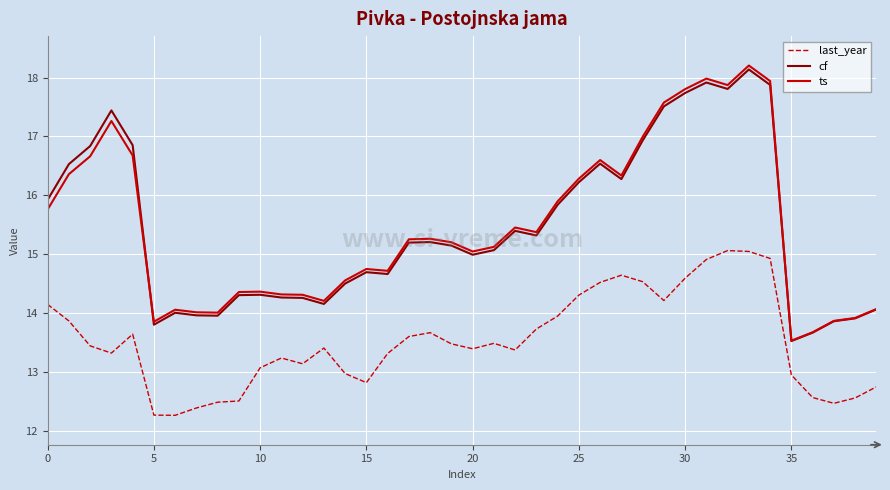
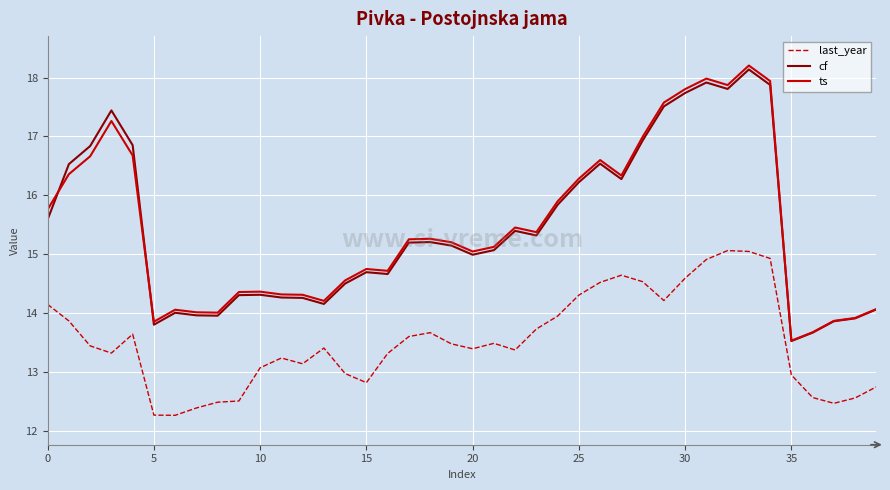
cf, 0: 15.9 -> 15.6
